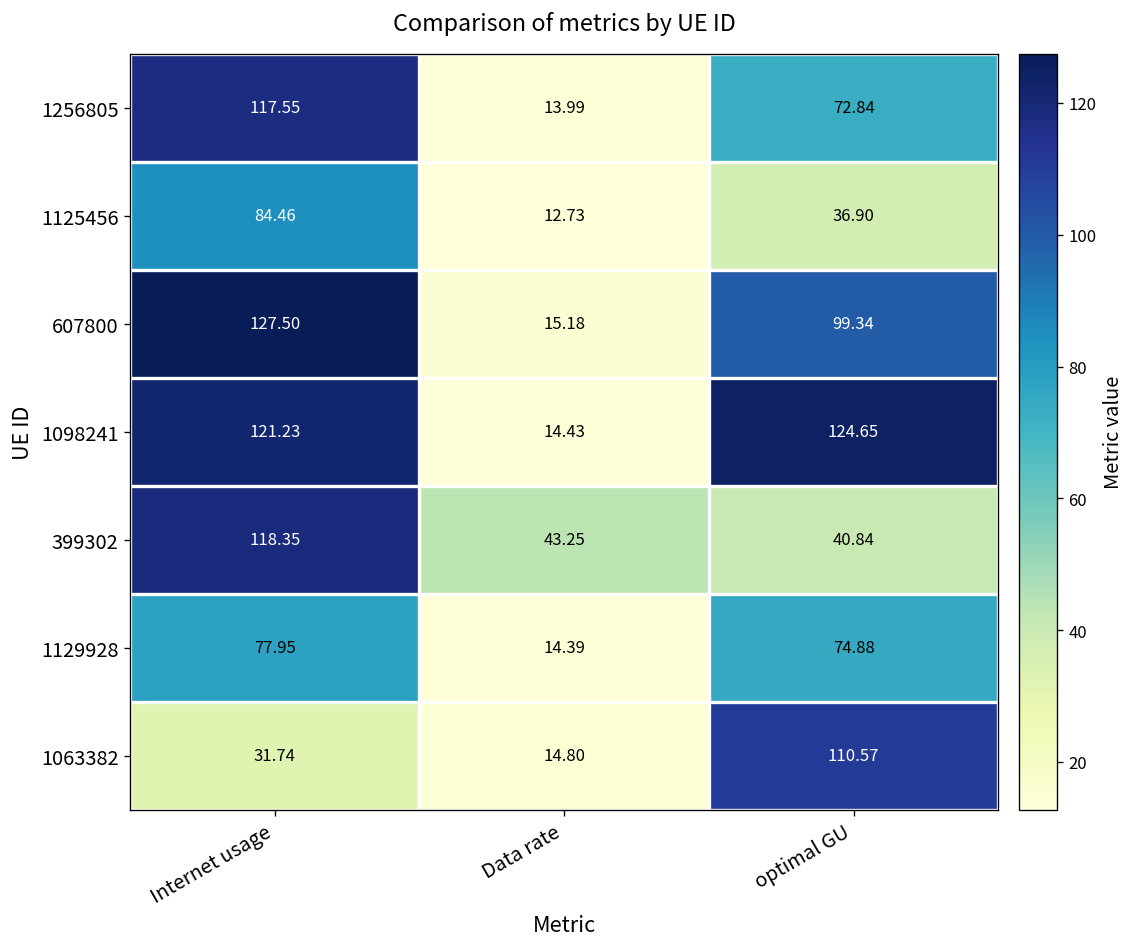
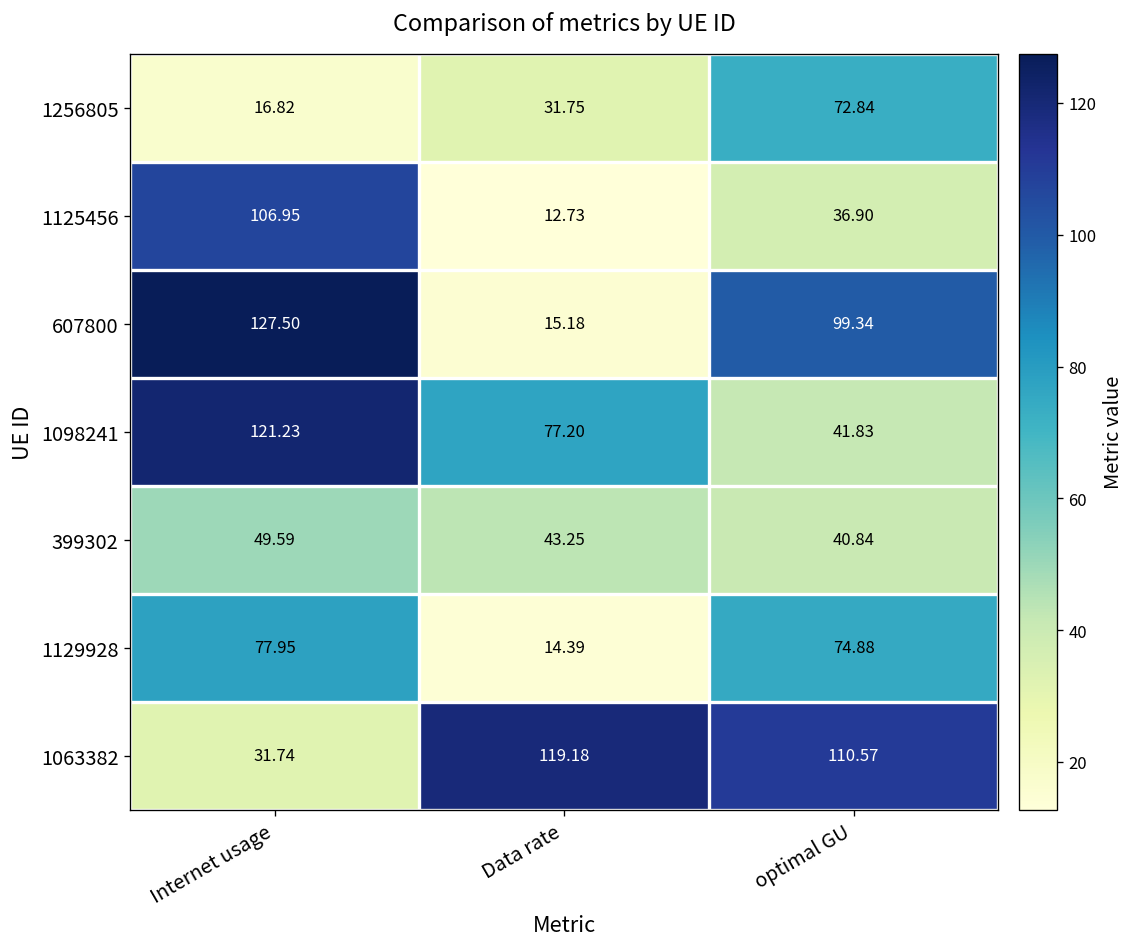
1256805, Internet usage: 117.55 -> 16.82
1256805, Data rate: 13.99 -> 31.75
1125456, Internet usage: 84.46 -> 106.95
1098241, Data rate: 14.43 -> 77.20
1098241, optimal GU: 124.65 -> 41.83
399302, Internet usage: 118.35 -> 49.59
1063382, Data rate: 14.80 -> 119.18
